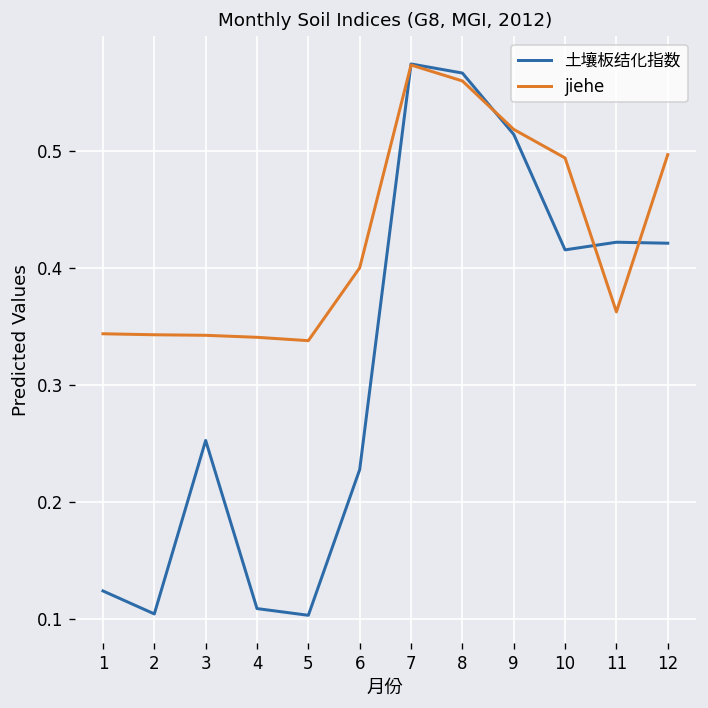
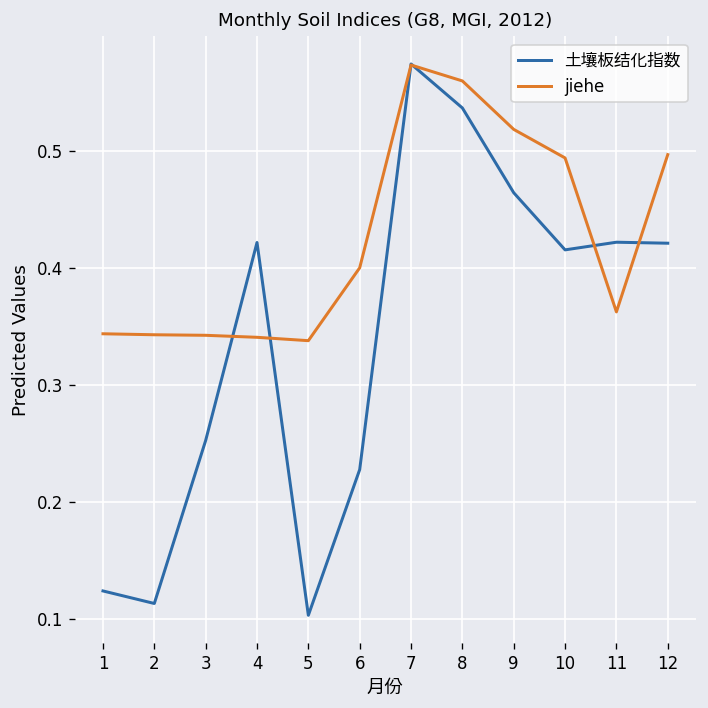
土壤板结化指数, 2: 0.10 -> 0.11
土壤板结化指数, 4: 0.11 -> 0.42
土壤板结化指数, 8: 0.57 -> 0.54
土壤板结化指数, 9: 0.51 -> 0.46
